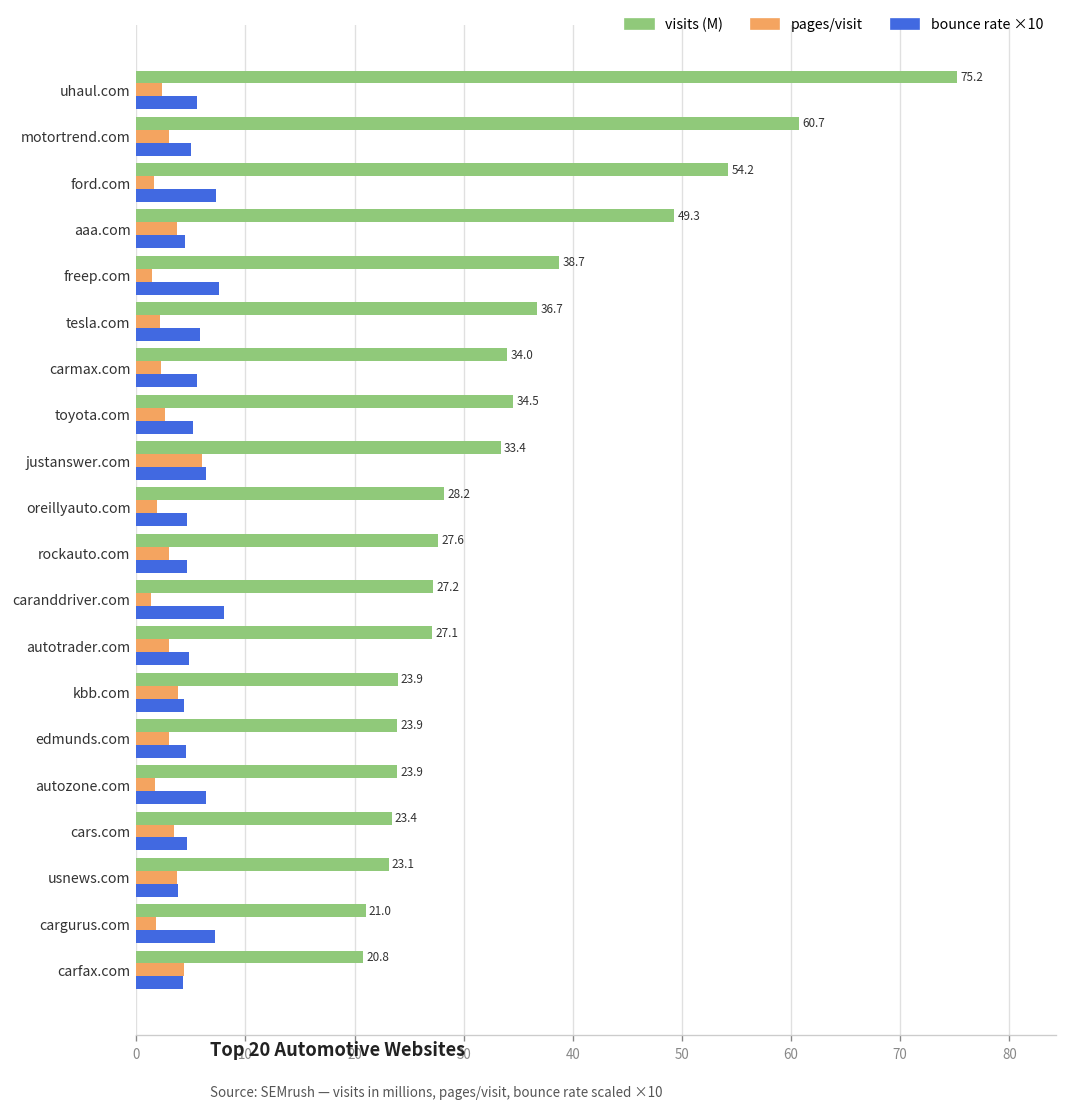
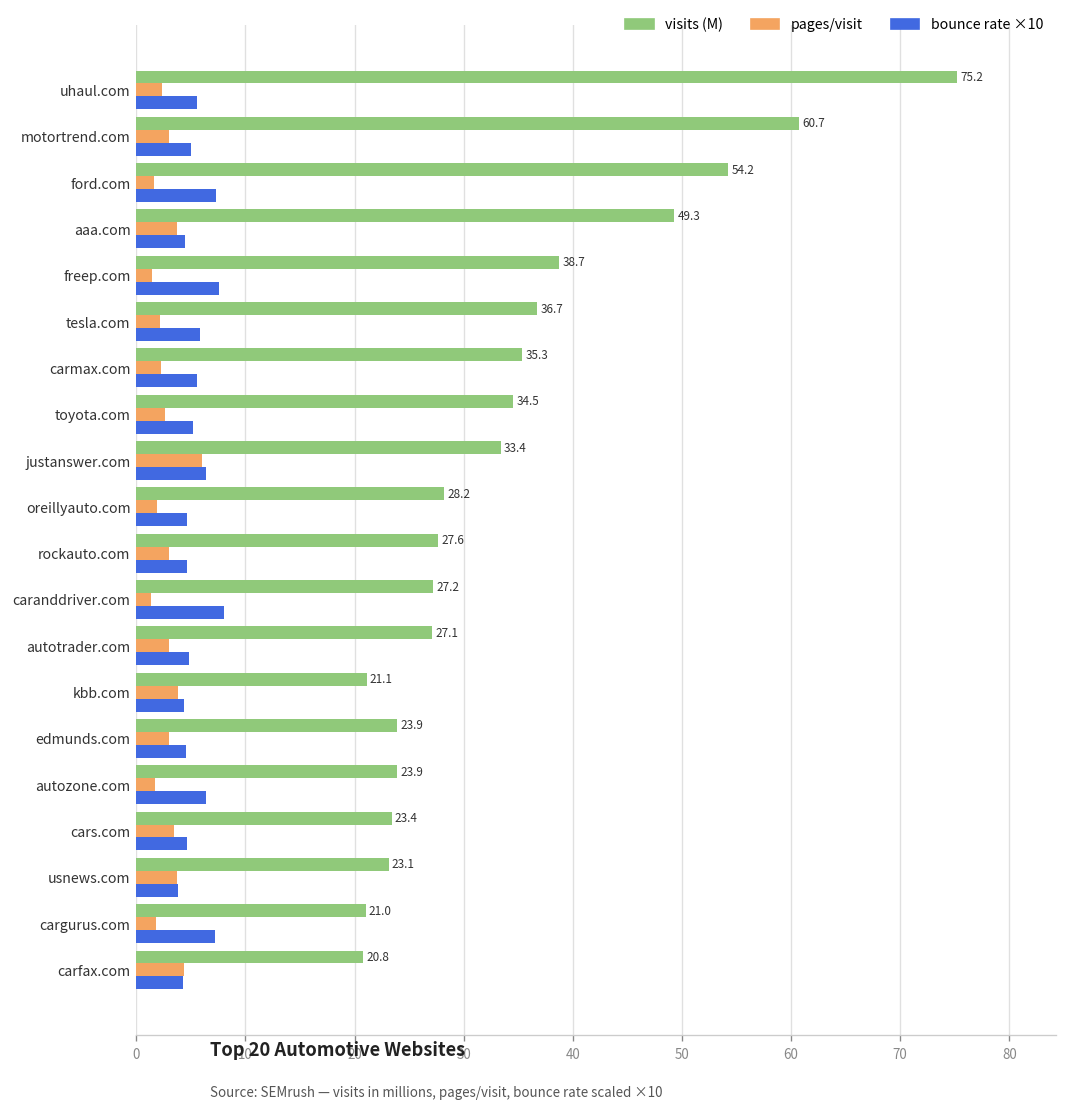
visits (M), carmax.com: 34.0 -> 35.3
visits (M), kbb.com: 23.9 -> 21.1
